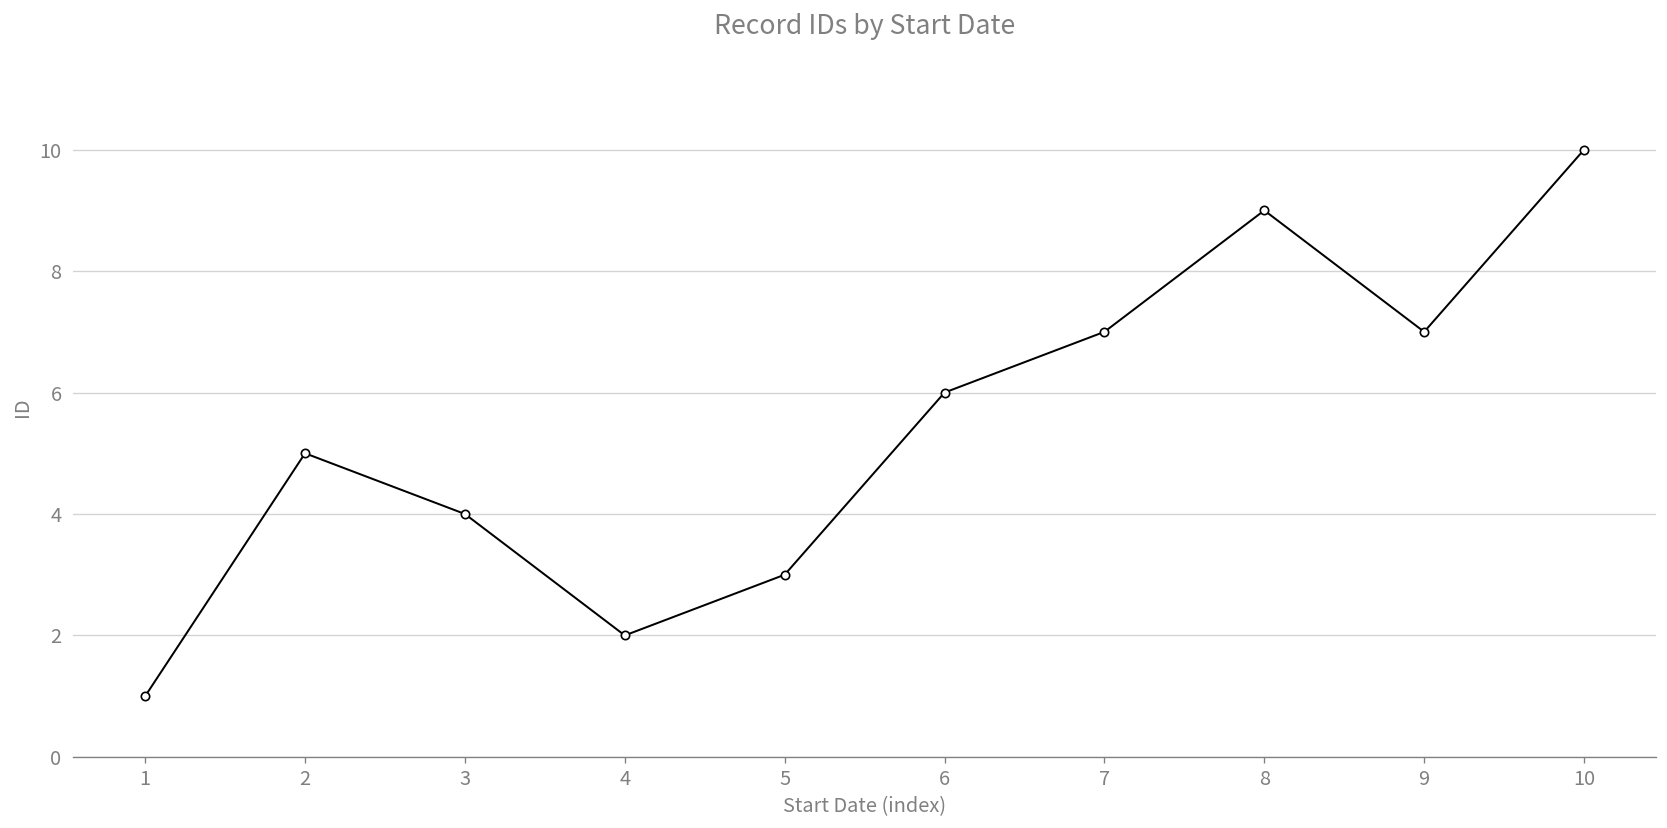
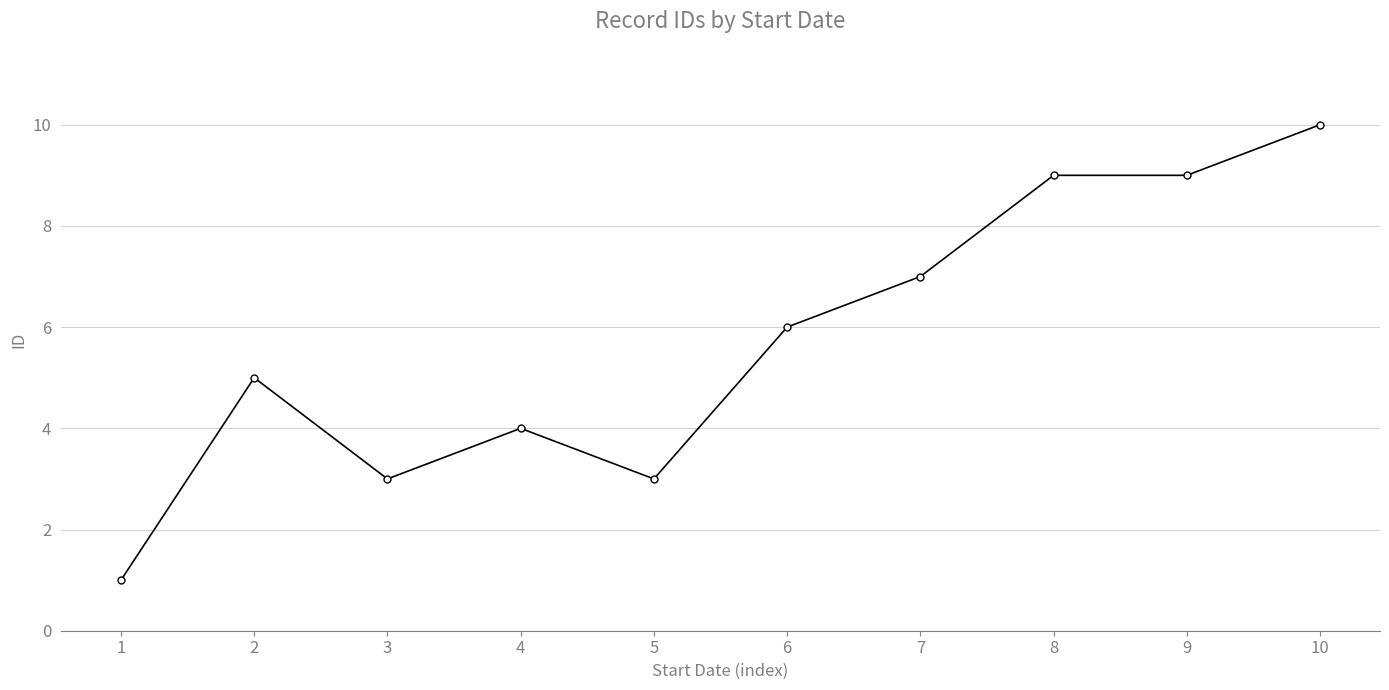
3: 4 -> 3
4: 2 -> 4
9: 7 -> 9
